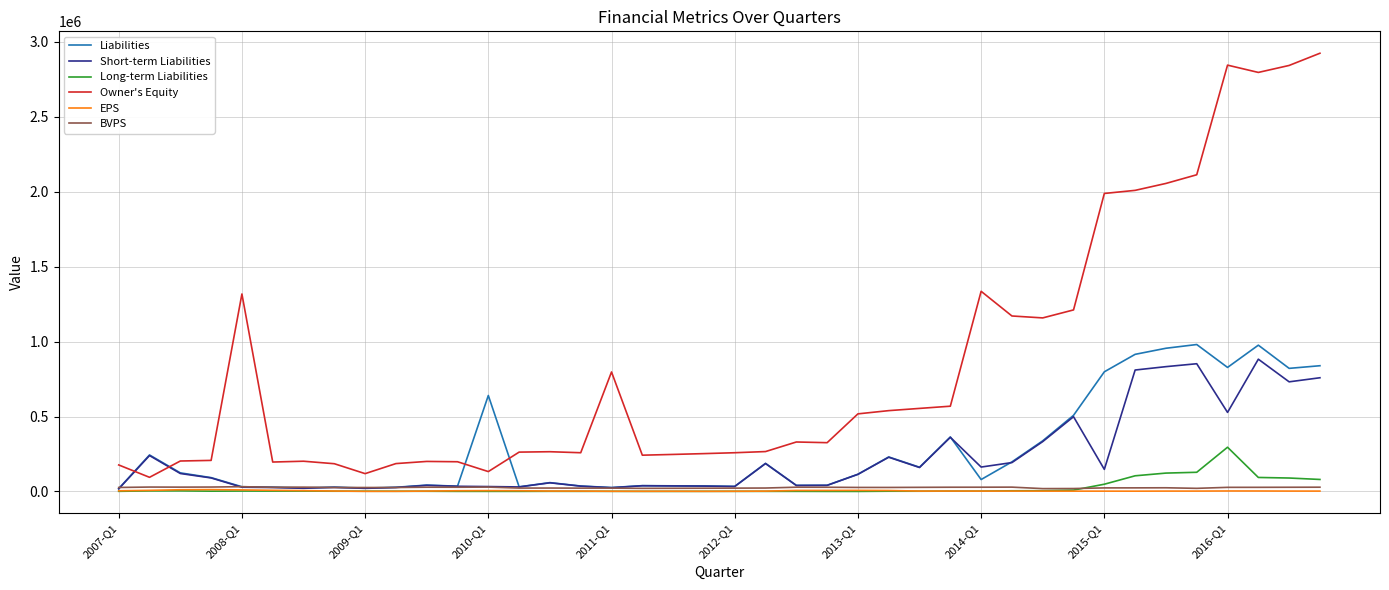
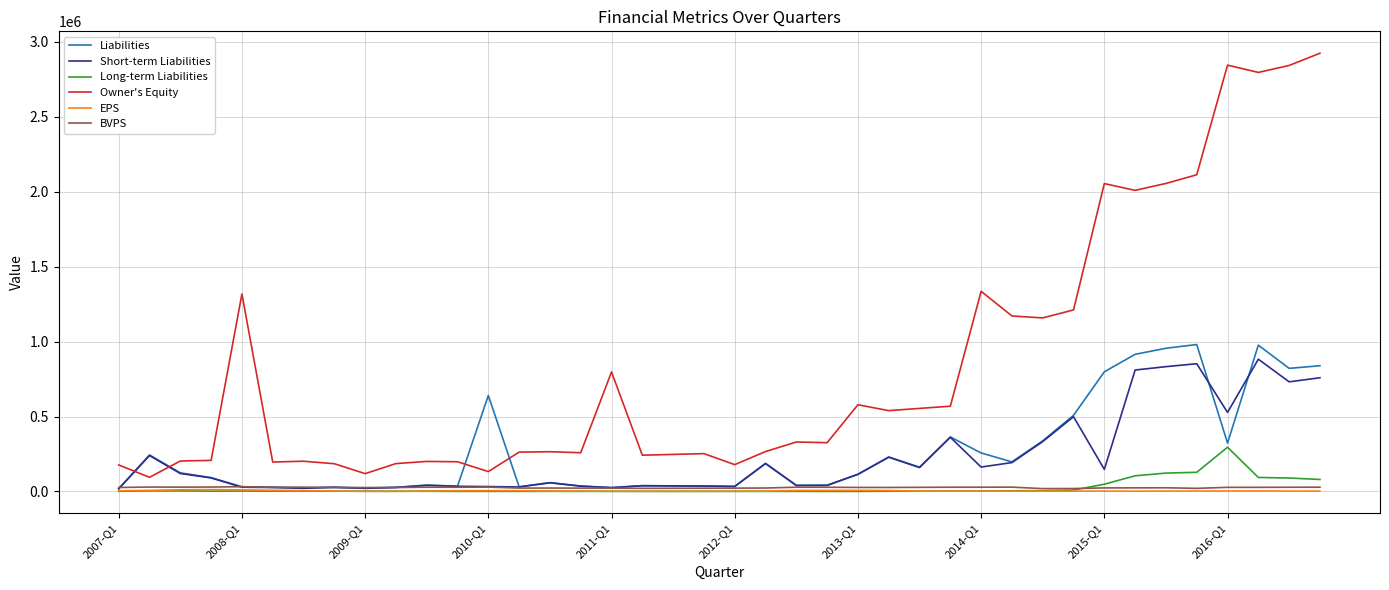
Owner's Equity, 2012-Q1: 260000 -> 180000
Owner's Equity, 2013-Q1: 520000 -> 580000
Liabilities, 2014-Q1: 80000 -> 260000
Owner's Equity, 2015-Q1: 1990000 -> 2050000
Liabilities, 2016-Q1: 830000 -> 320000
